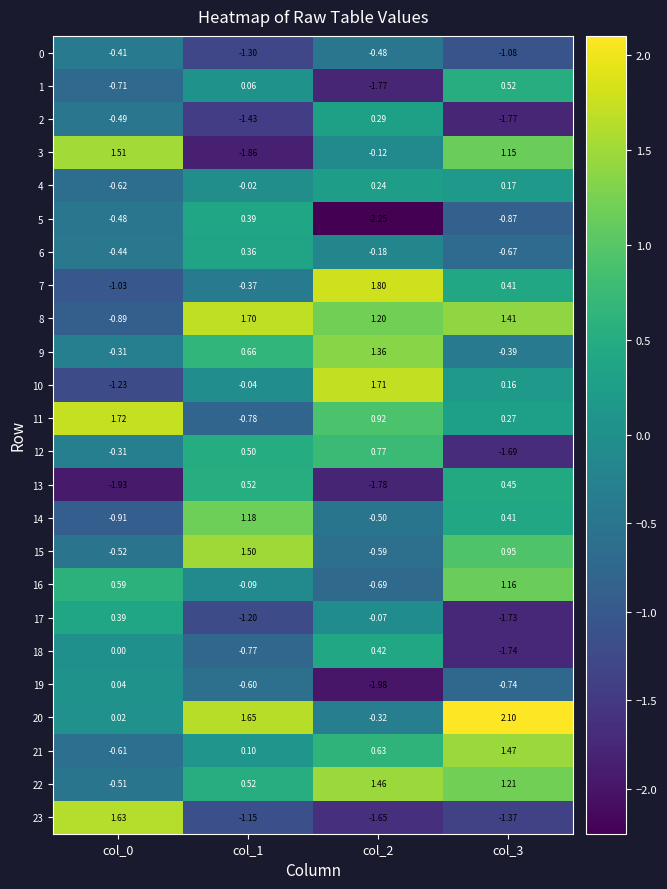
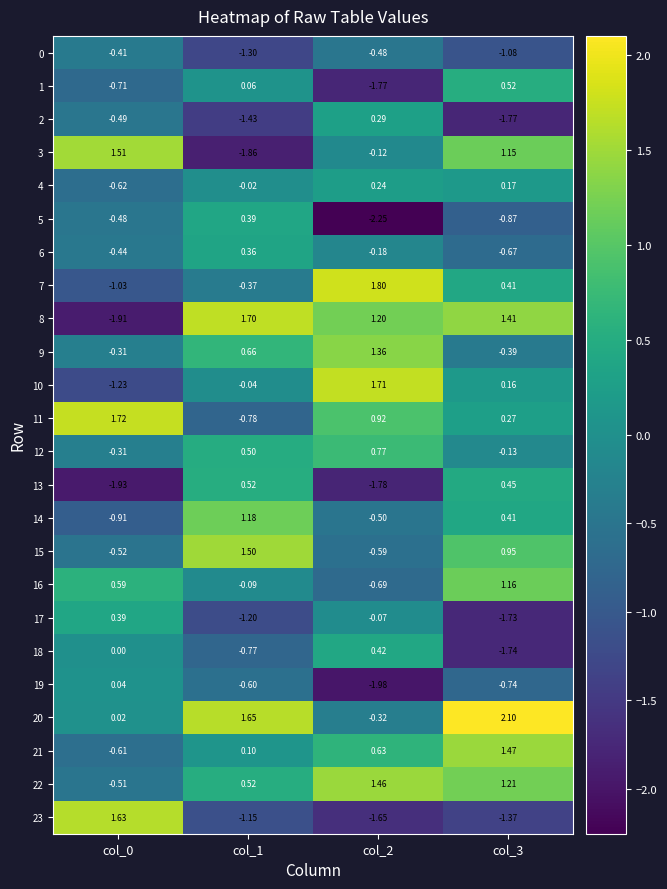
8, col_0: -0.89 -> -1.91
12, col_3: -1.69 -> -0.13
